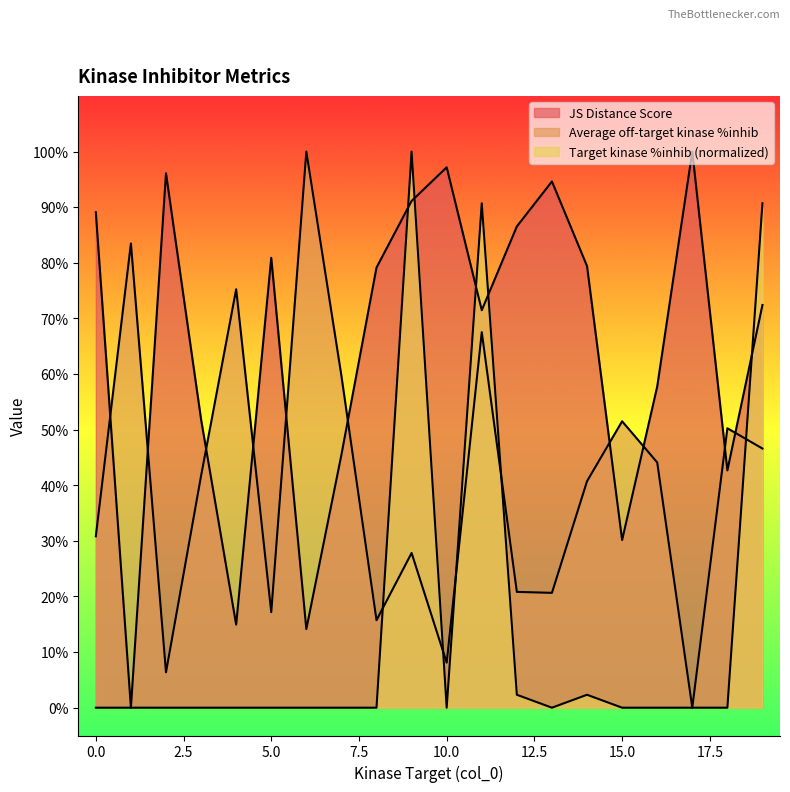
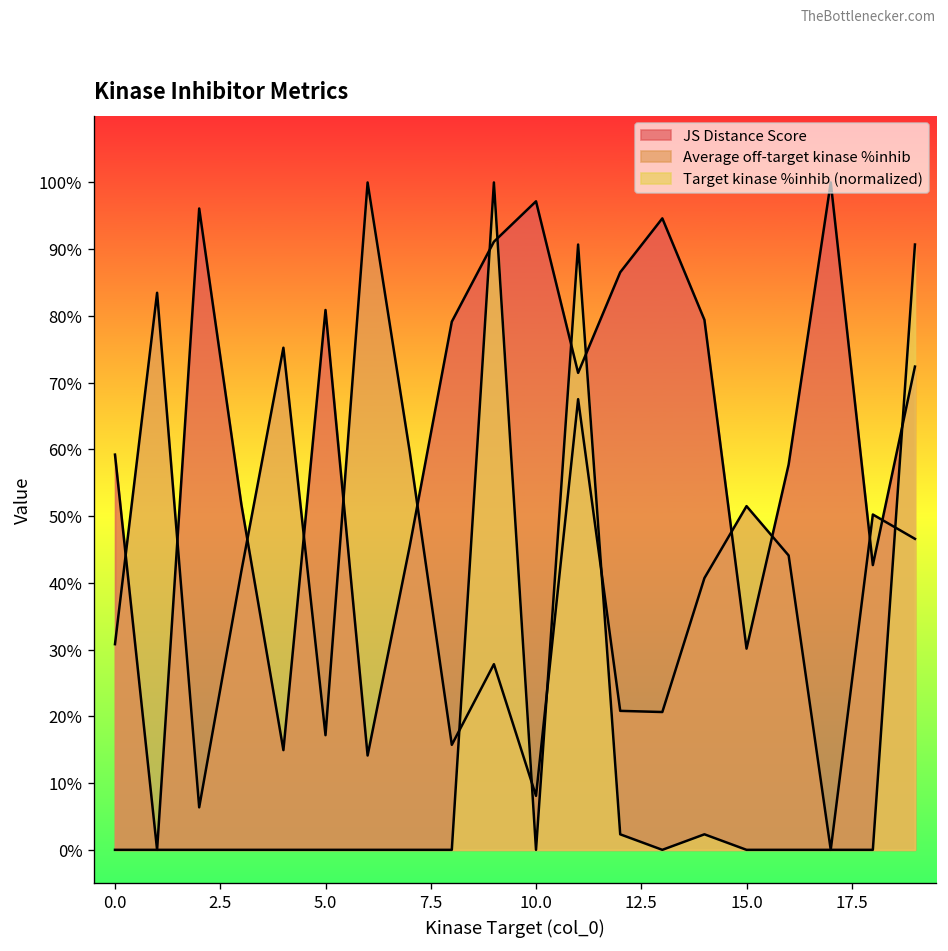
JS Distance Score, 0.0: 89% -> 59%
